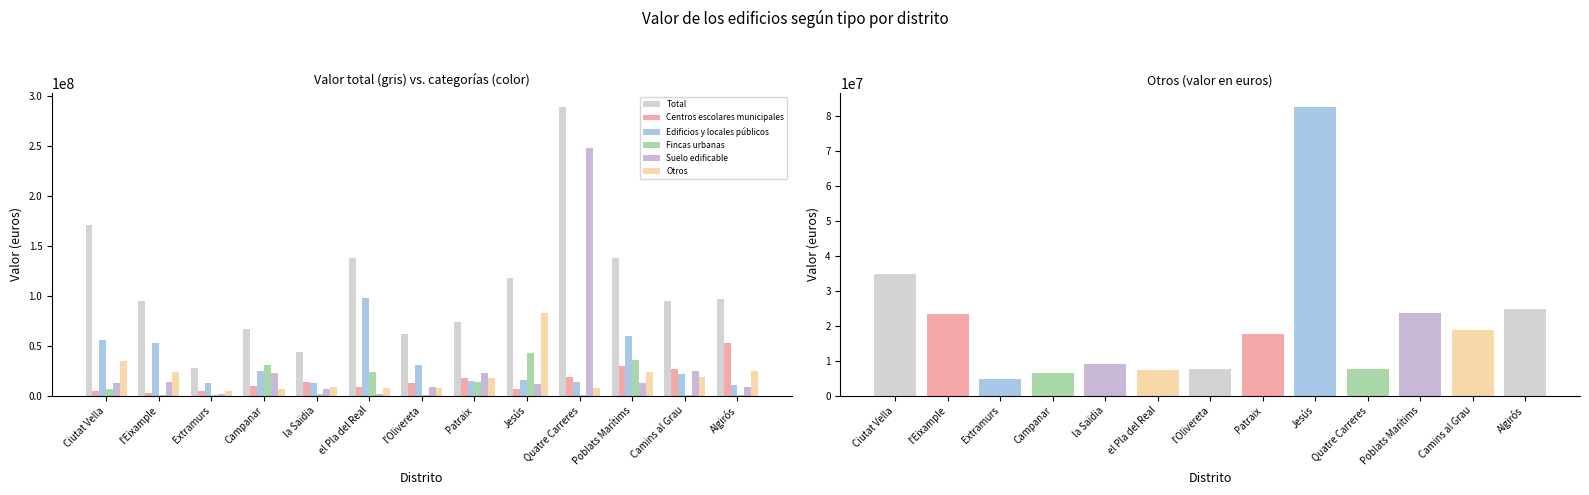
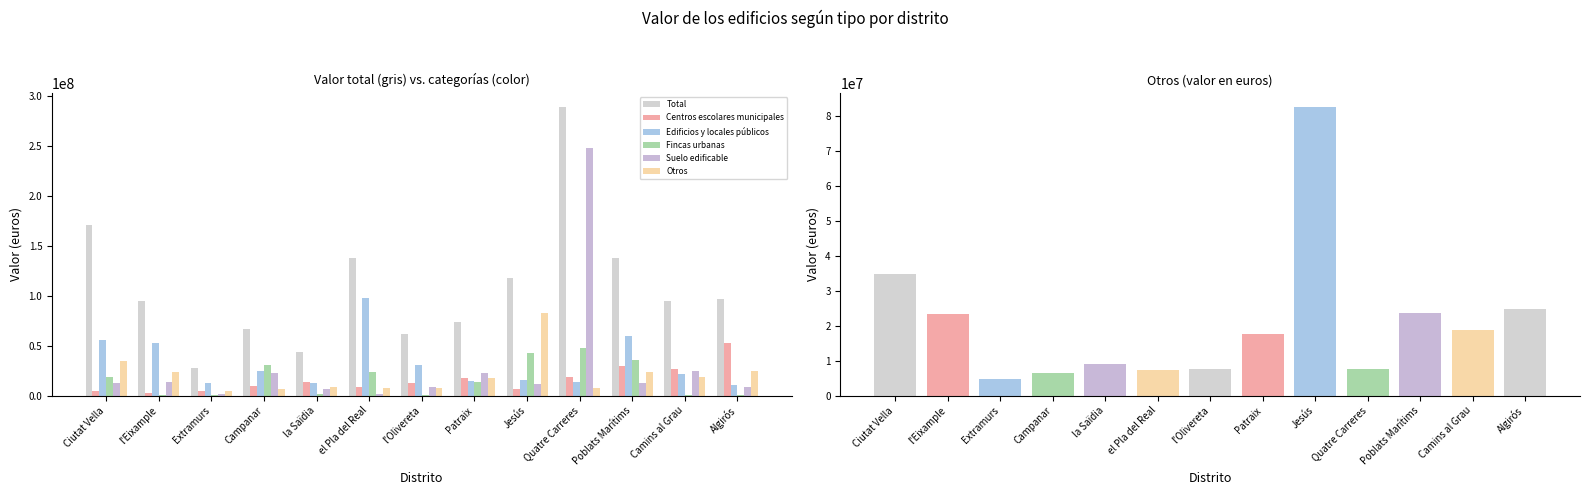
Valor total (gris) vs. categorías (color), Fincas urbanas, Ciutat Vella: 10000000 -> 20000000
Valor total (gris) vs. categorías (color), Fincas urbanas, Quatre Carreres: 0 -> 50000000
